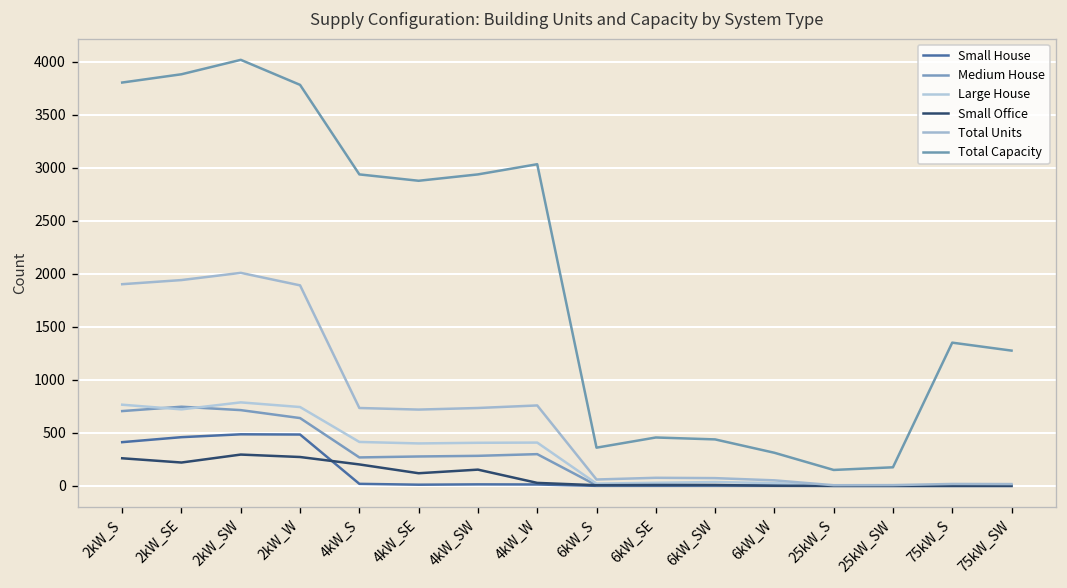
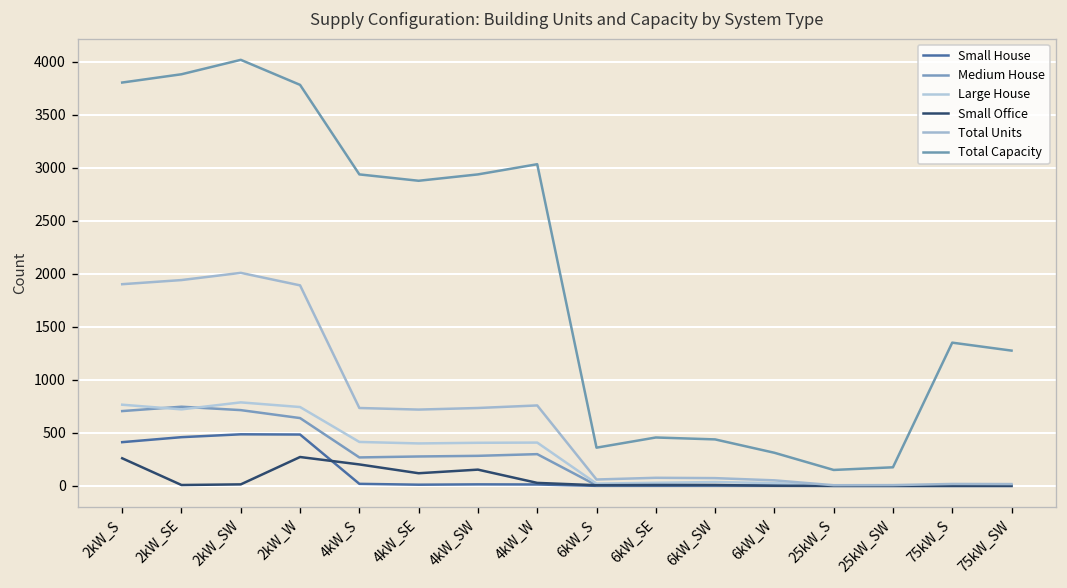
Small Office, 2kW_SE: 200 -> 0
Small Office, 2kW_SW: 300 -> 0
